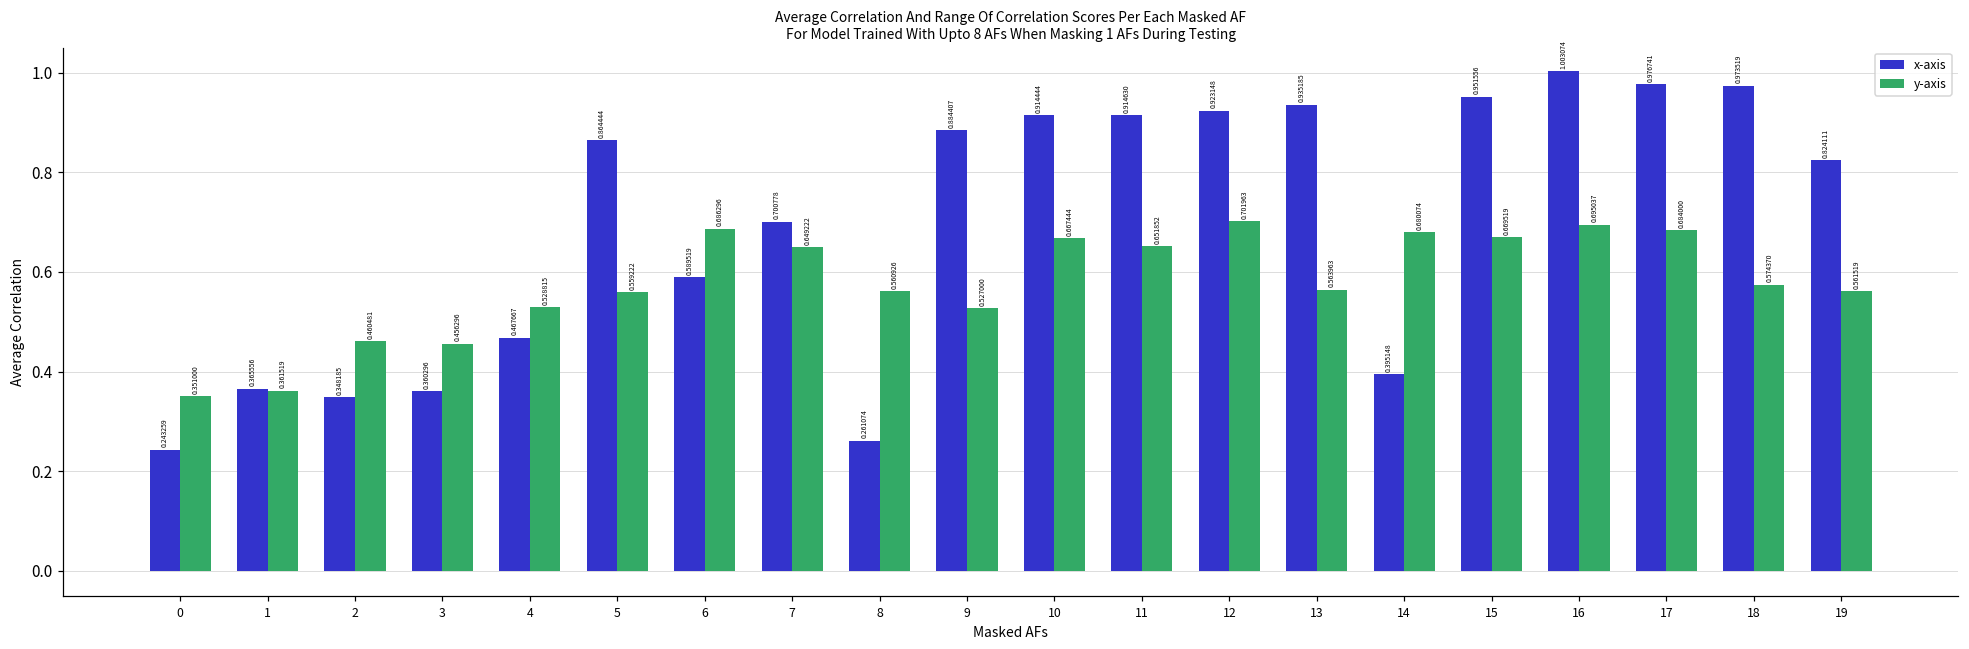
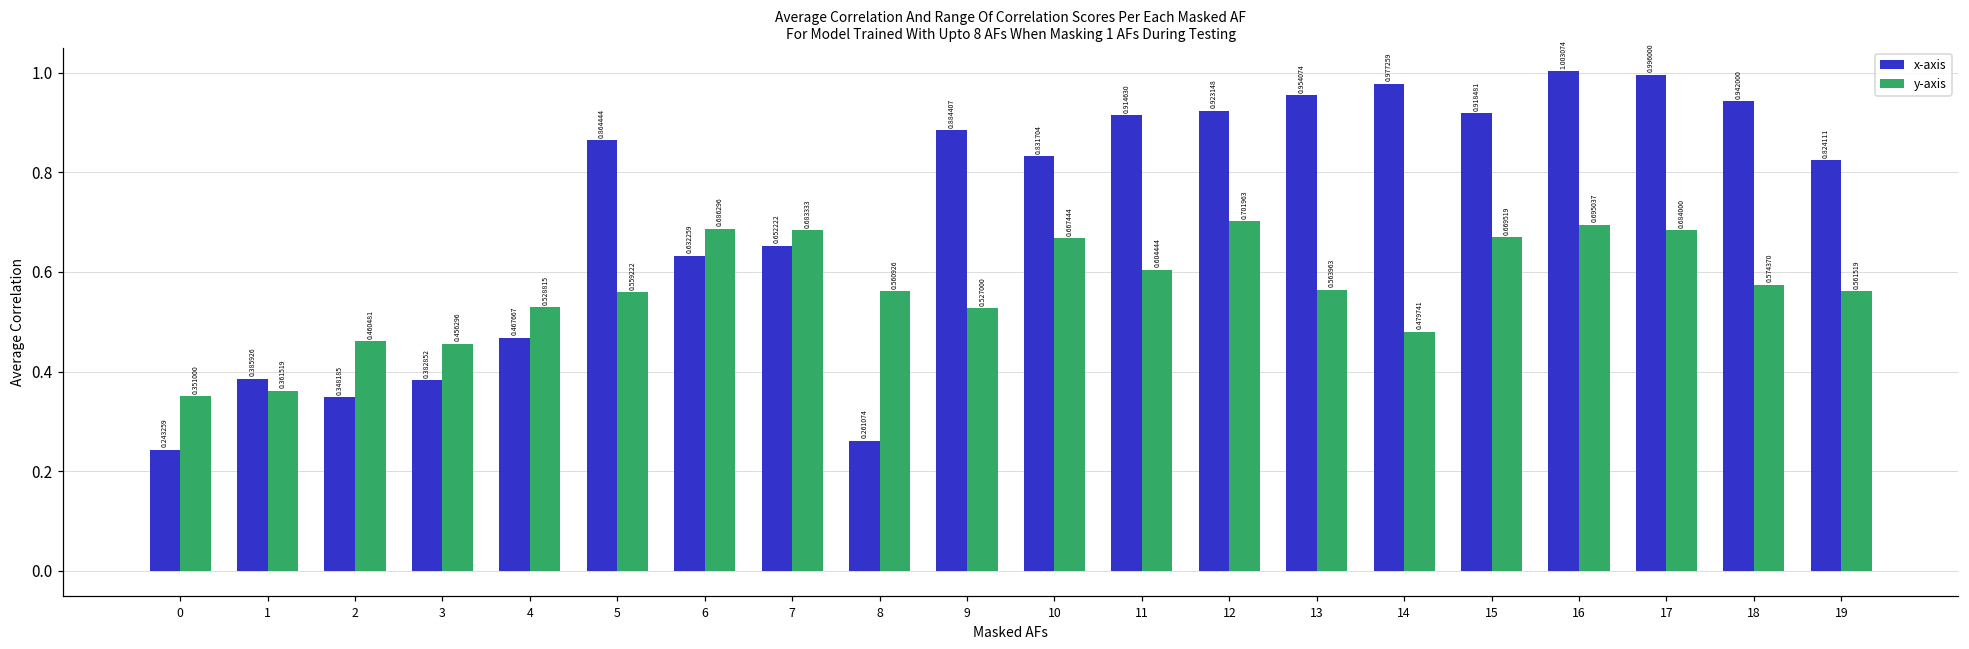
x-axis, 1: 0.365556 -> 0.385926
x-axis, 3: 0.360296 -> 0.382852
x-axis, 6: 0.589519 -> 0.632259
x-axis, 7: 0.700778 -> 0.652222
y-axis, 7: 0.649222 -> 0.683333
x-axis, 10: 0.914444 -> 0.831704
y-axis, 11: 0.651852 -> 0.604444
x-axis, 13: 0.935185 -> 0.954074
x-axis, 14: 0.395148 -> 0.977259
y-axis, 14: 0.680074 -> 0.479741
x-axis, 15: 0.951556 -> 0.918481
x-axis, 17: 0.976741 -> 0.996000
x-axis, 18: 0.973519 -> 0.942000
